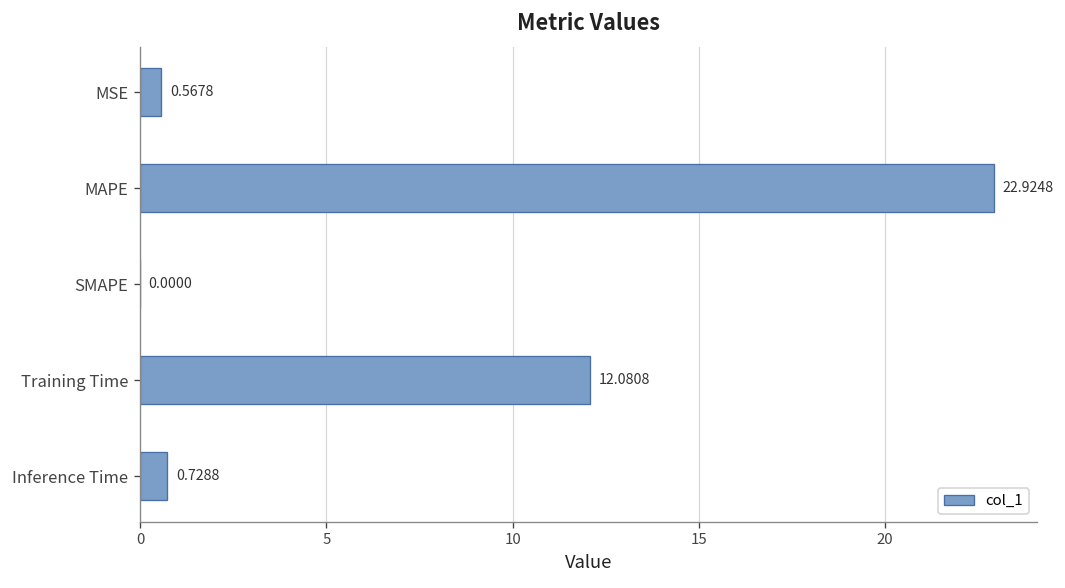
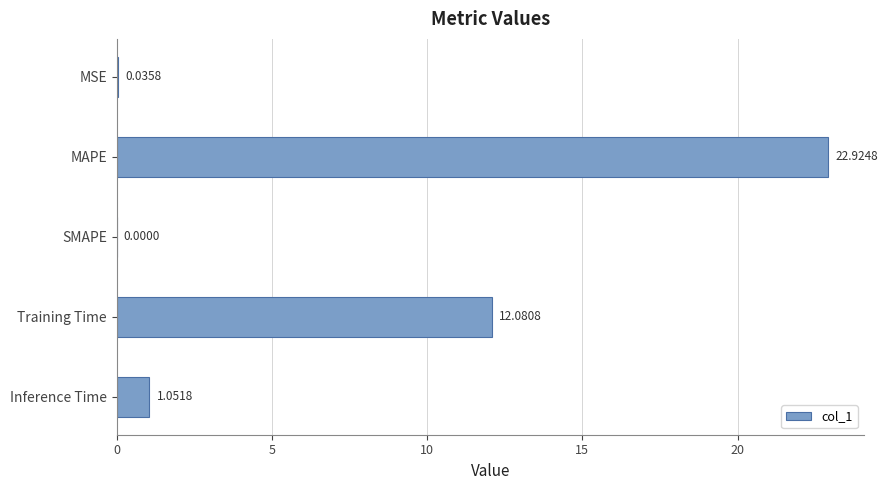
MSE: 0.5678 -> 0.0358
Inference Time: 0.7288 -> 1.0518
